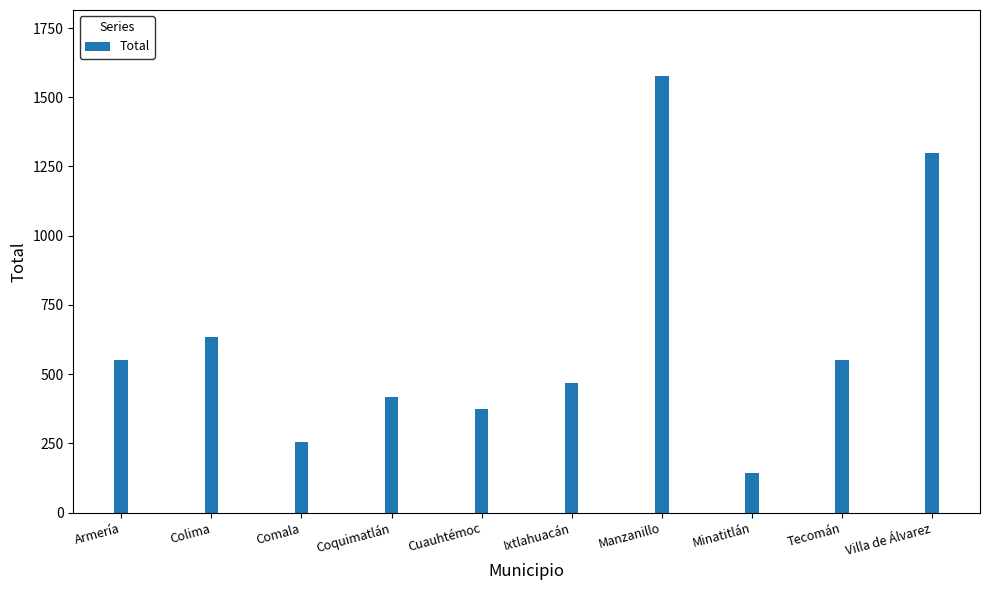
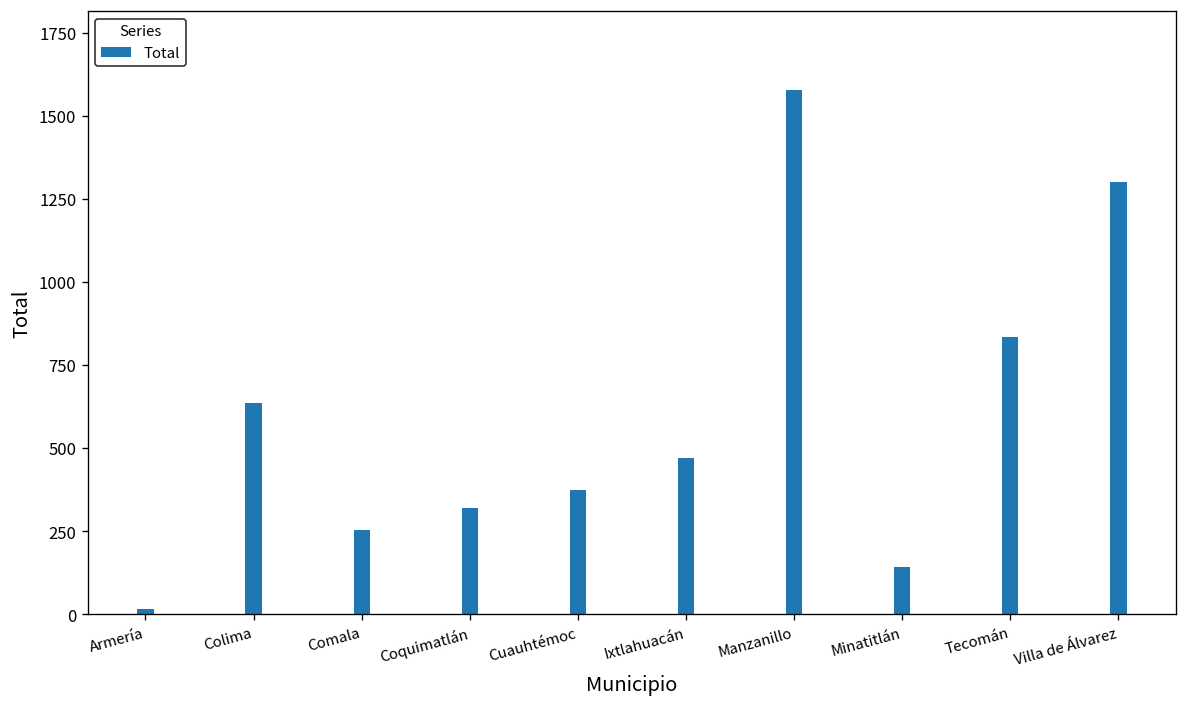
Armería: 550 -> 20
Coquimatlán: 420 -> 320
Tecomán: 550 -> 830
